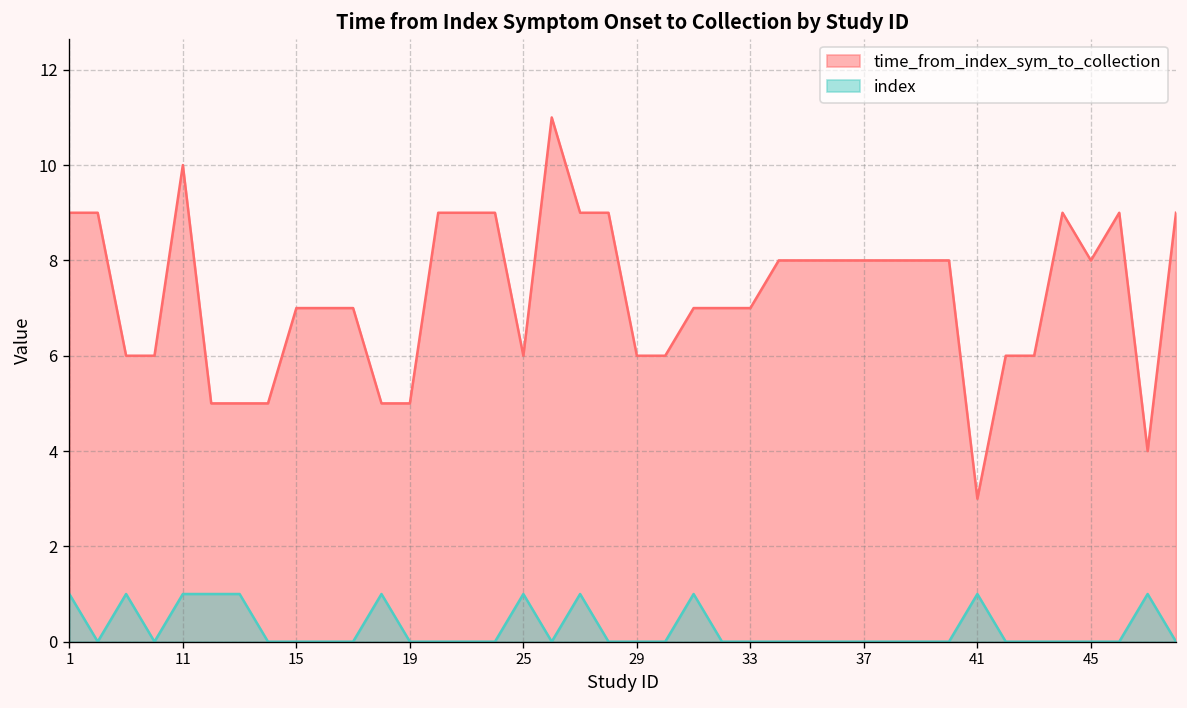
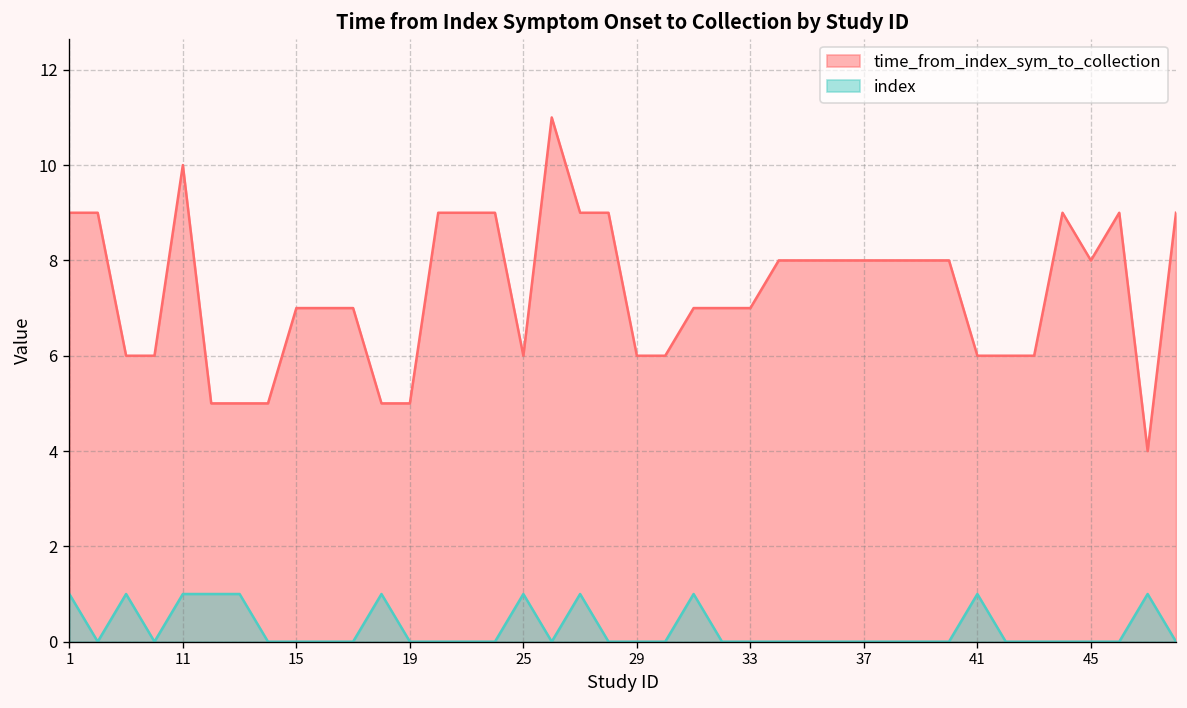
time_from_index_sym_to_collection, 41: 3 -> 6
